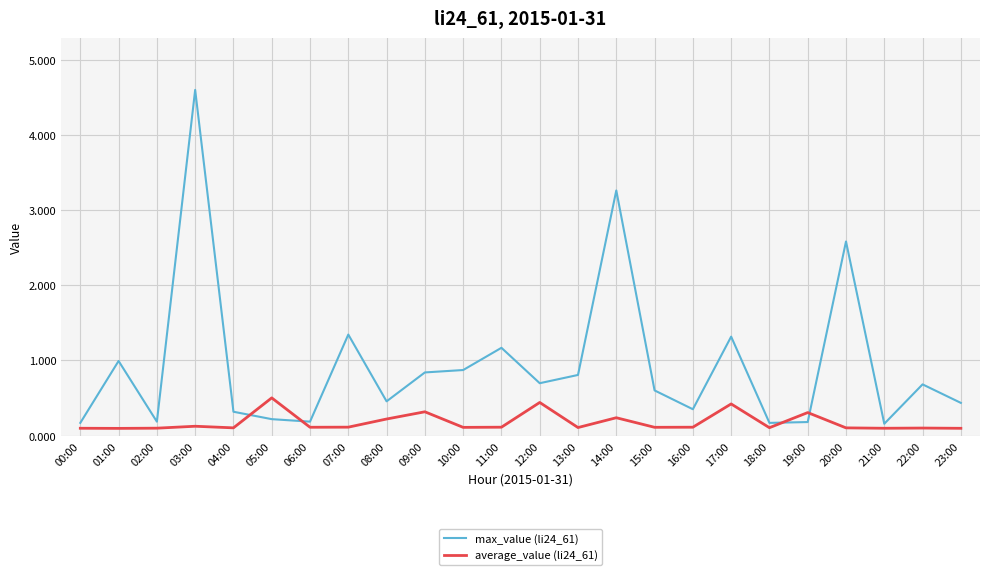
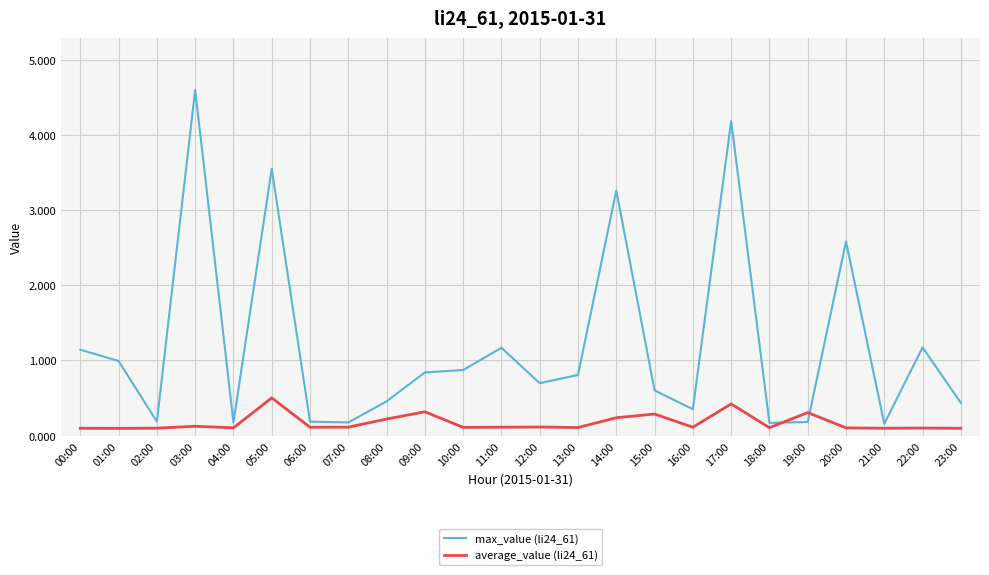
max_value (li24_61), 00:00: 0.2 -> 1.1
max_value (li24_61), 04:00: 0.3 -> 0.2
max_value (li24_61), 05:00: 0.2 -> 3.5
max_value (li24_61), 07:00: 1.3 -> 0.2
average_value (li24_61), 12:00: 0.4 -> 0.1
average_value (li24_61), 15:00: 0.1 -> 0.3
max_value (li24_61), 17:00: 1.3 -> 4.2
max_value (li24_61), 22:00: 0.7 -> 1.2
